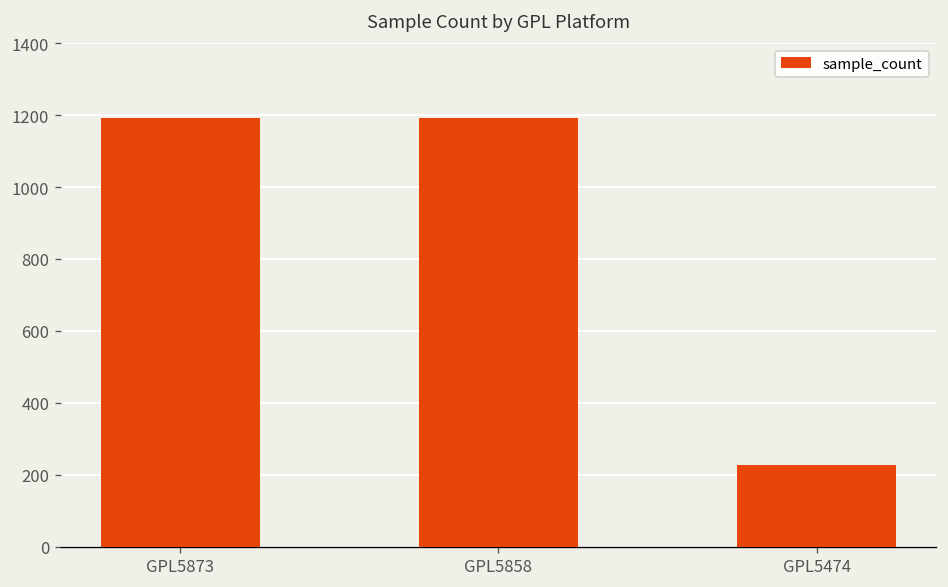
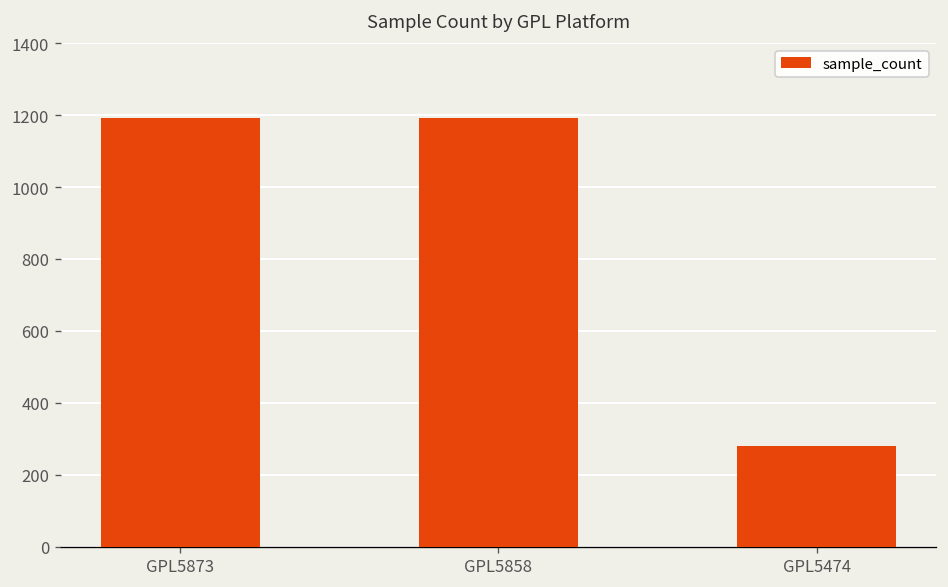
GPL5474: 230 -> 280
